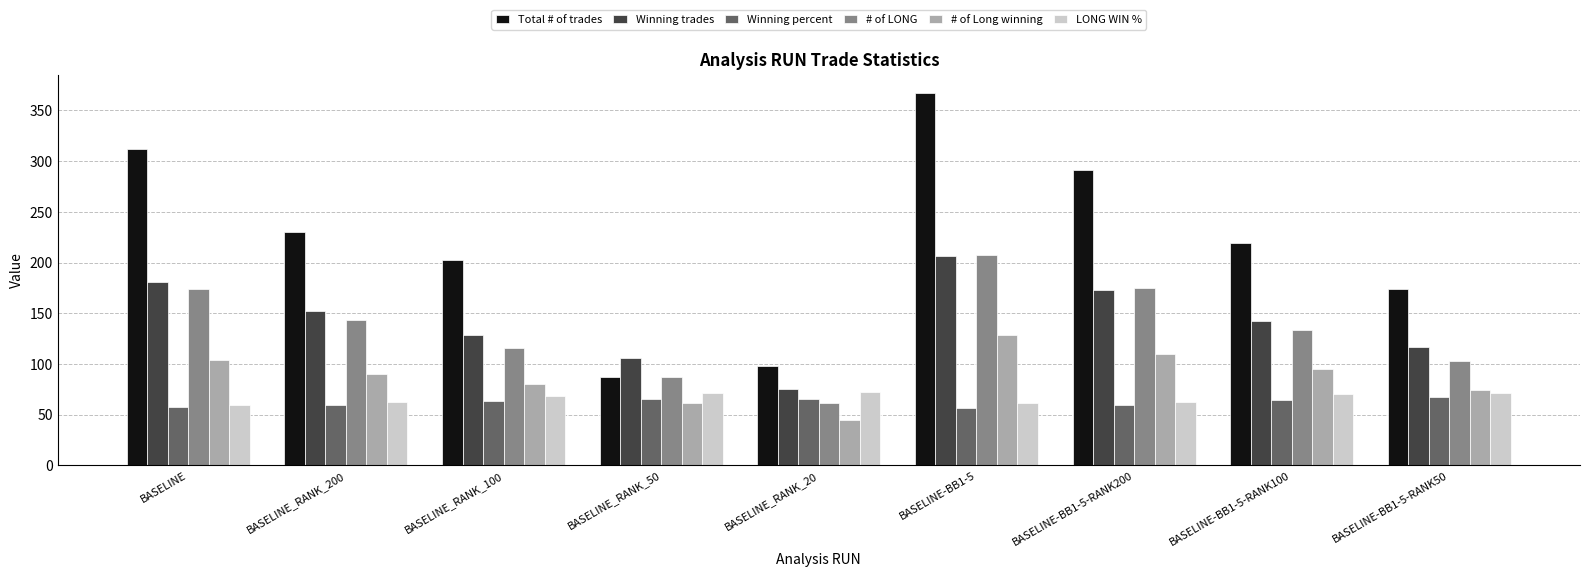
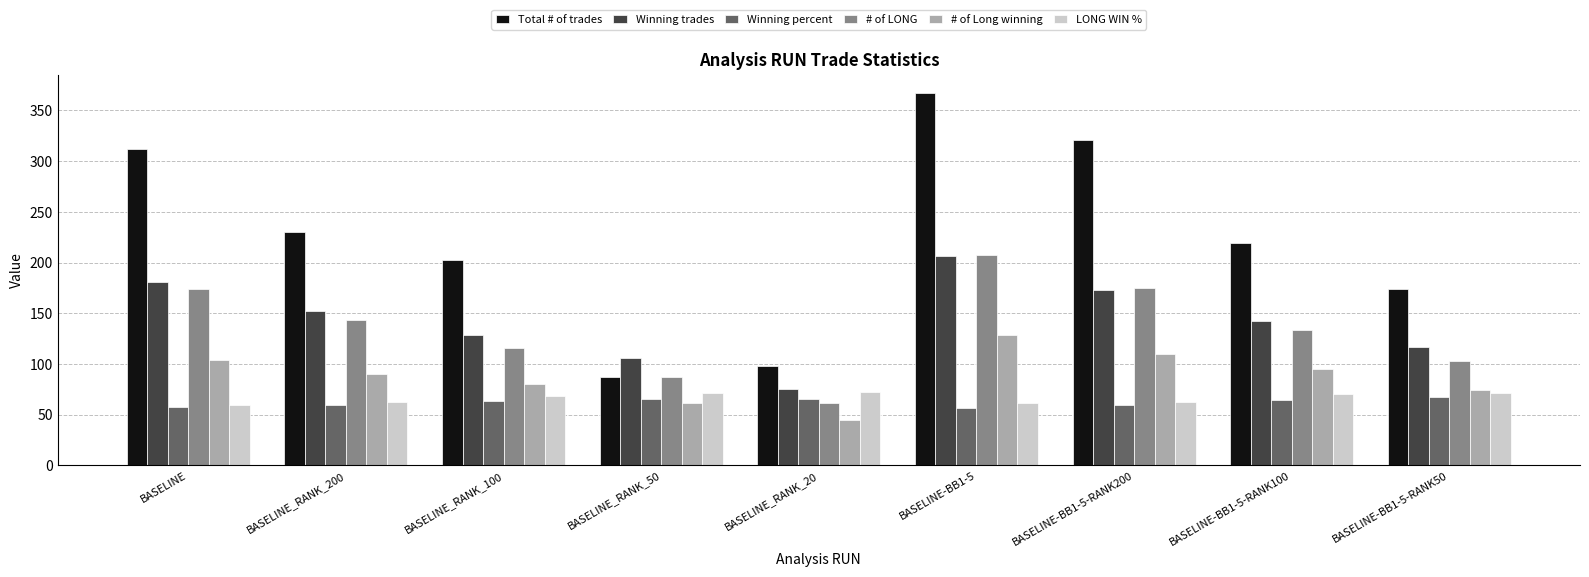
Total # of trades, BASELINE-BB1-5-RANK200: 291 -> 321
